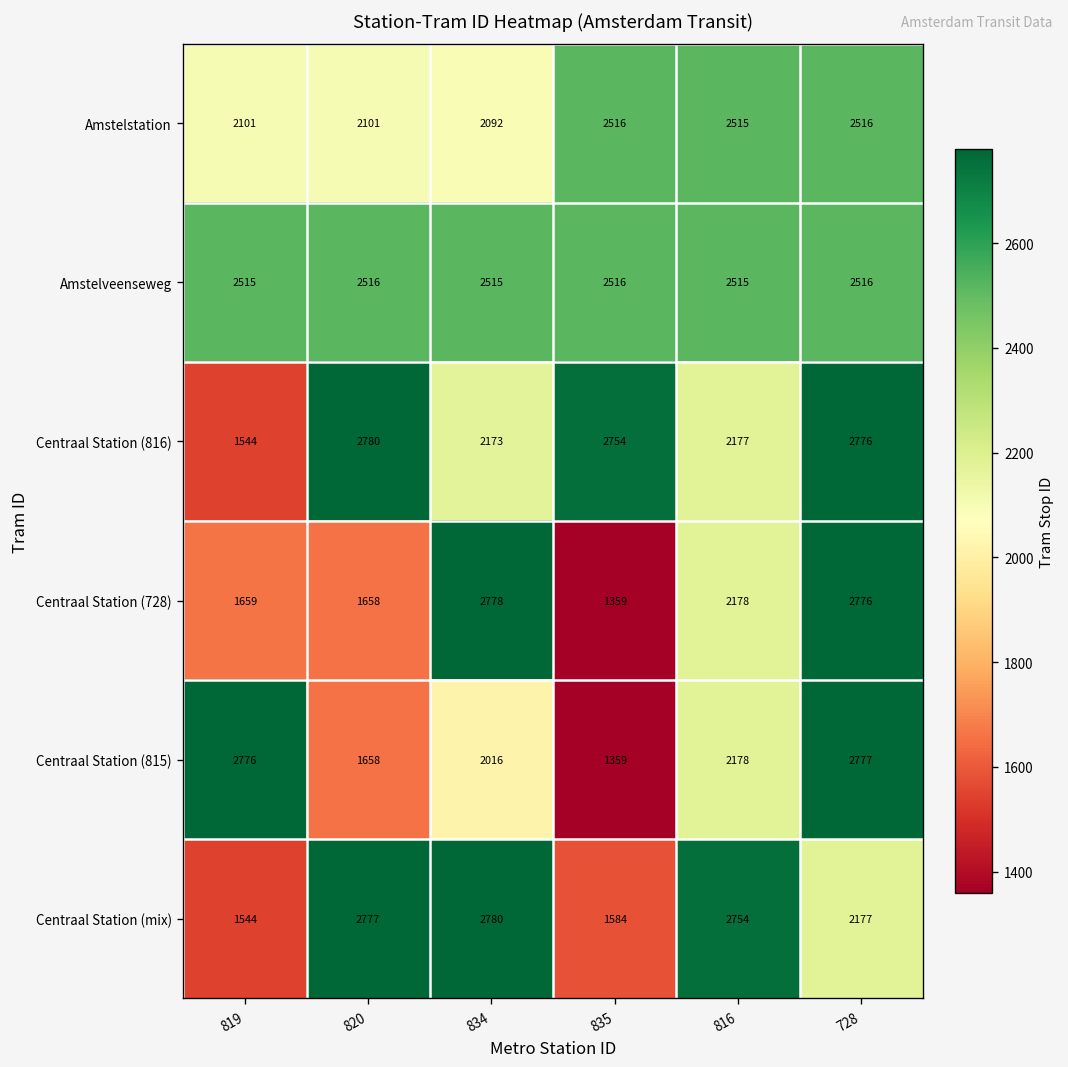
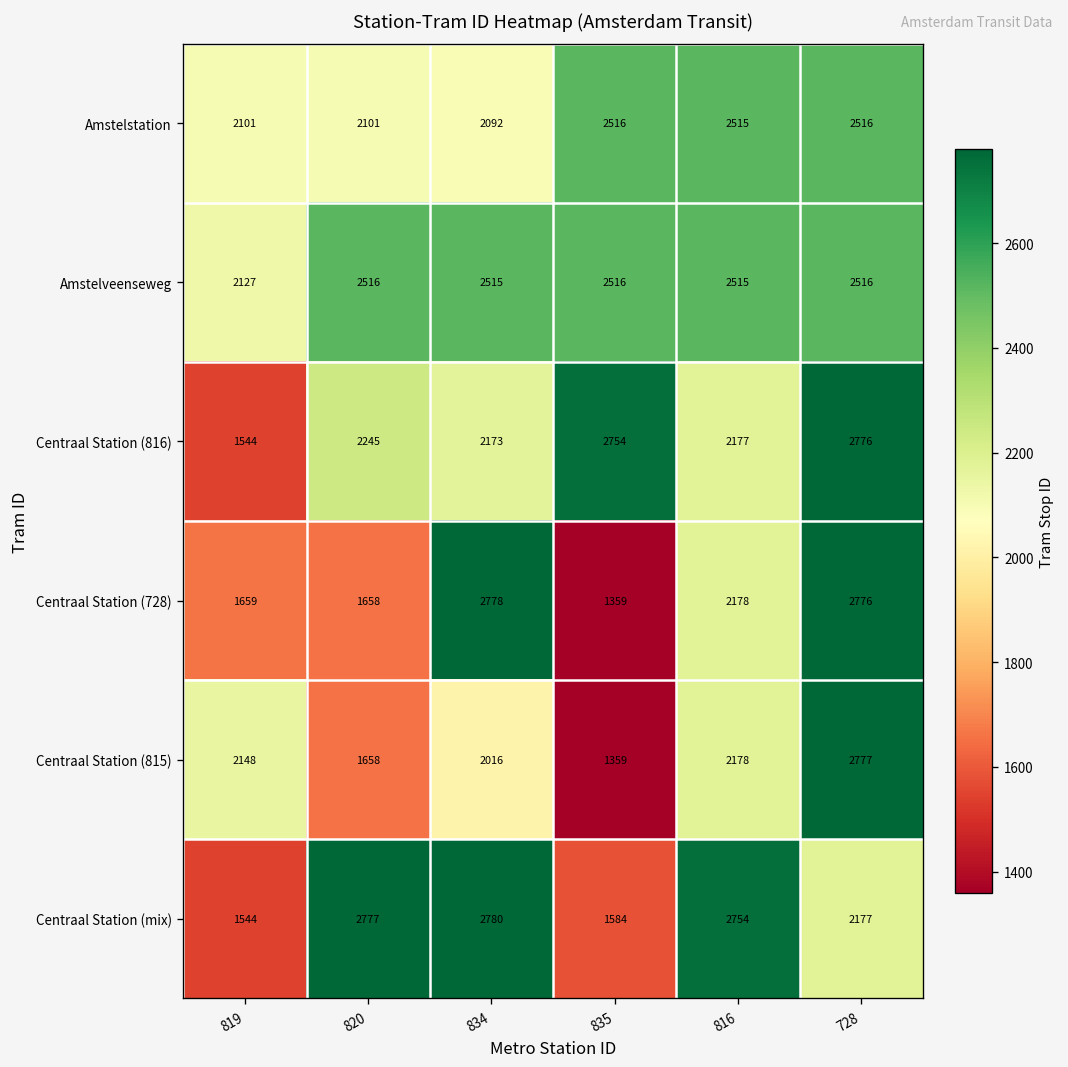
Amstelveenseweg, 819: 2515 -> 2127
Centraal Station (816), 820: 2780 -> 2245
Centraal Station (815), 819: 2776 -> 2148
